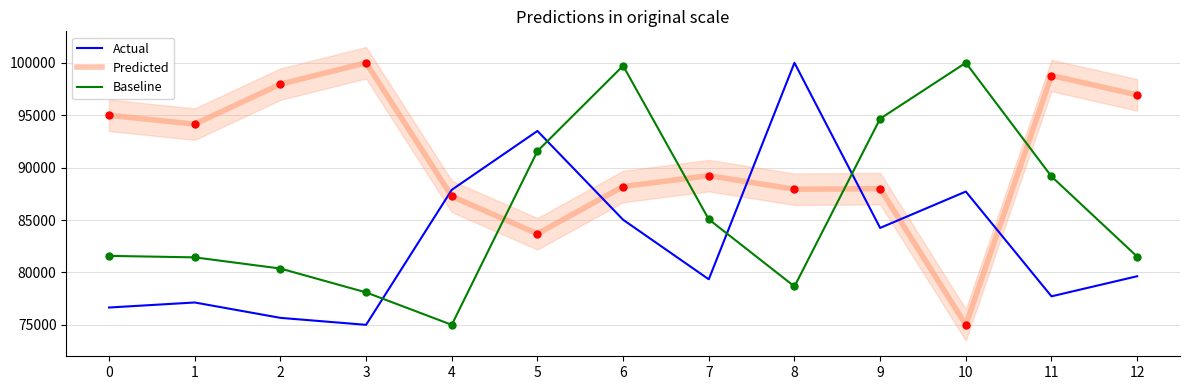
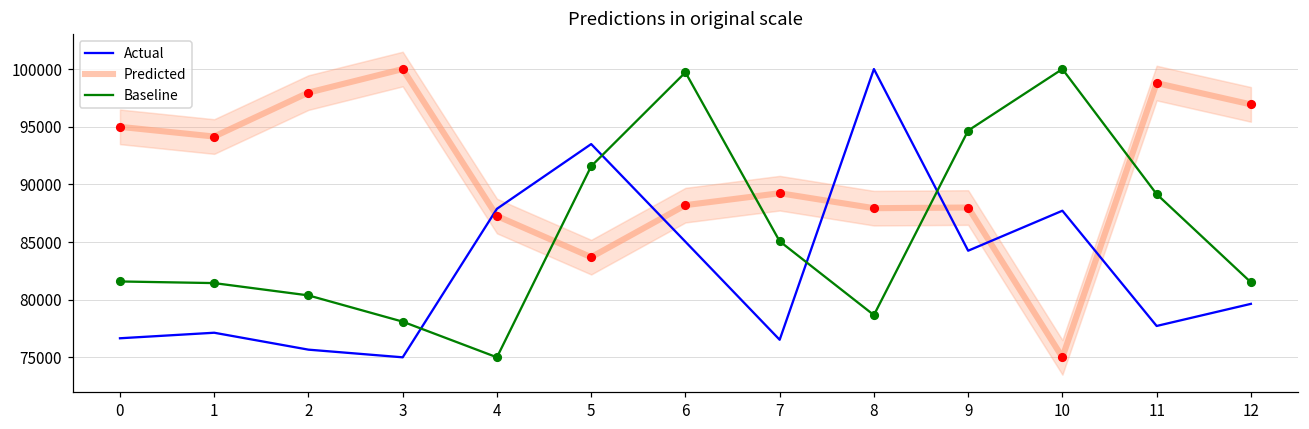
Actual, 7: 79300 -> 76500
